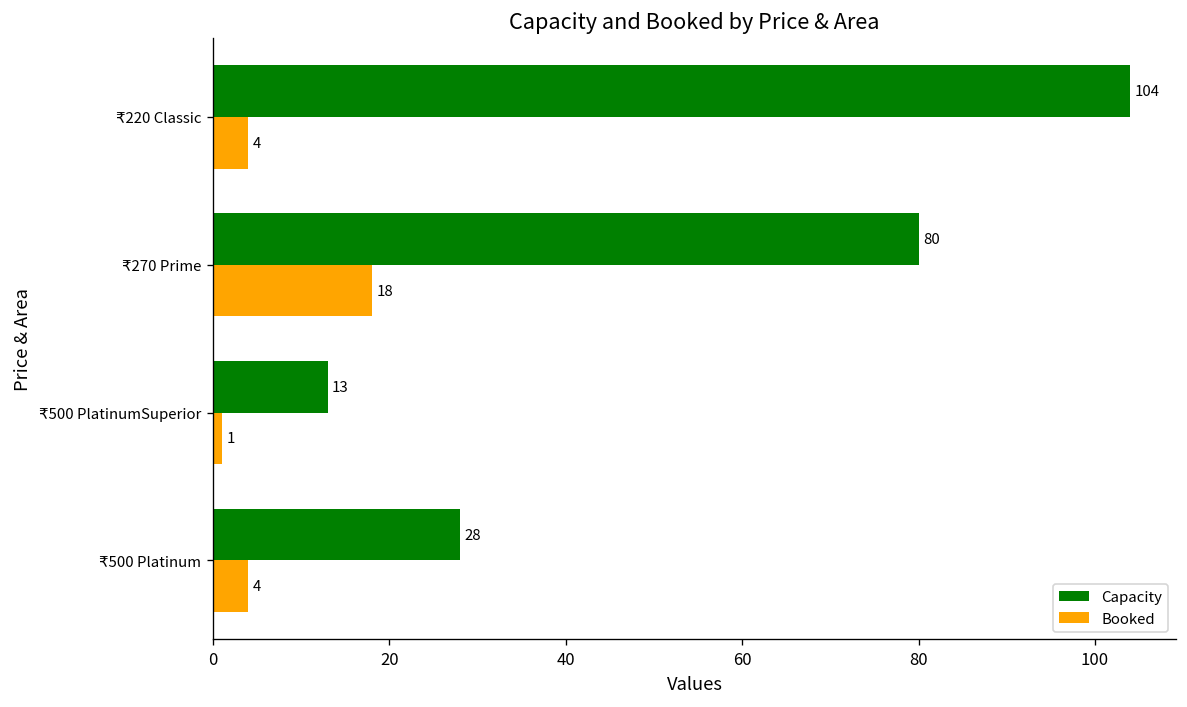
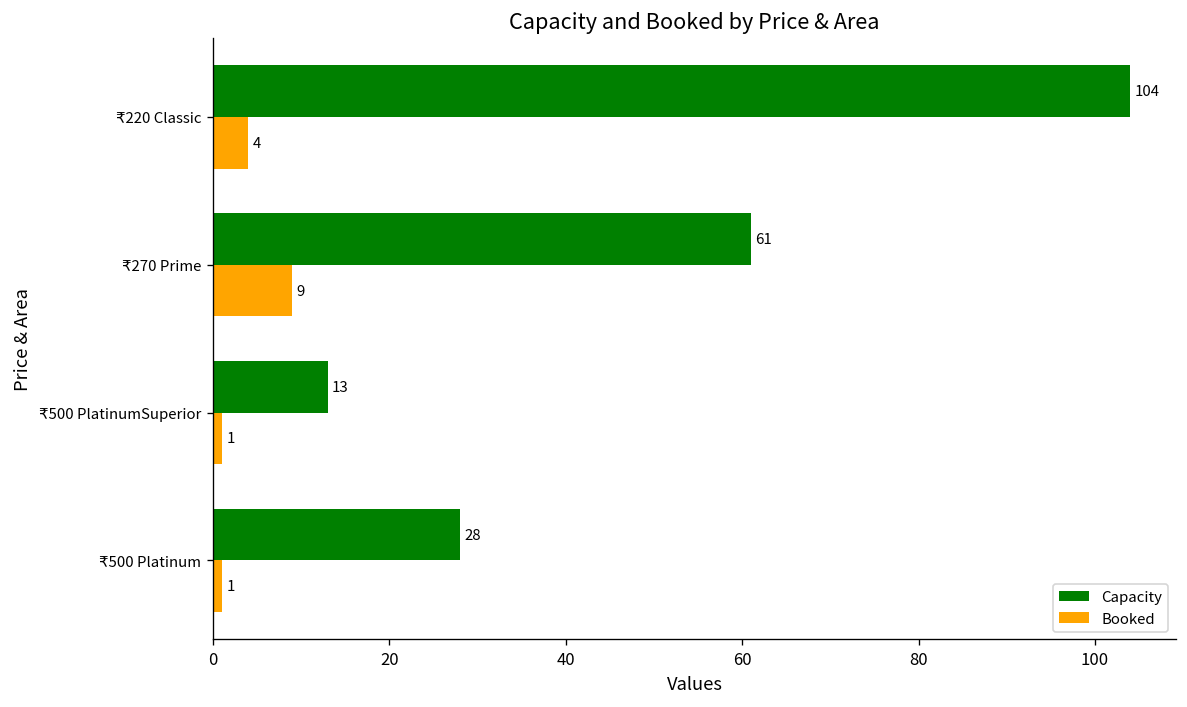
Capacity, ₹270 Prime: 80 -> 61
Booked, ₹270 Prime: 18 -> 9
Booked, ₹500 Platinum: 4 -> 1
